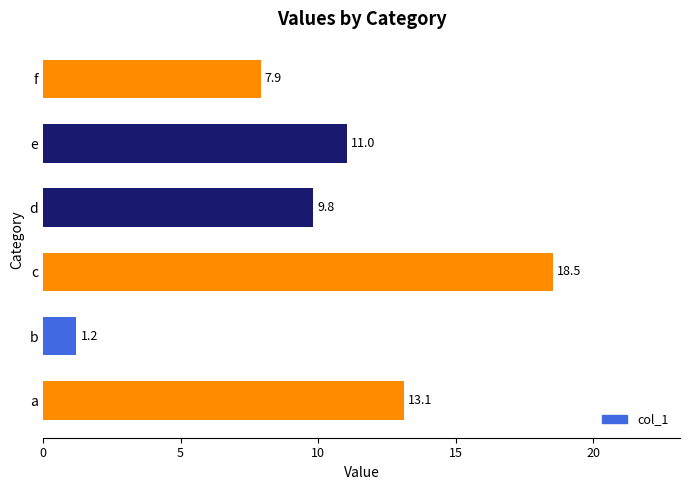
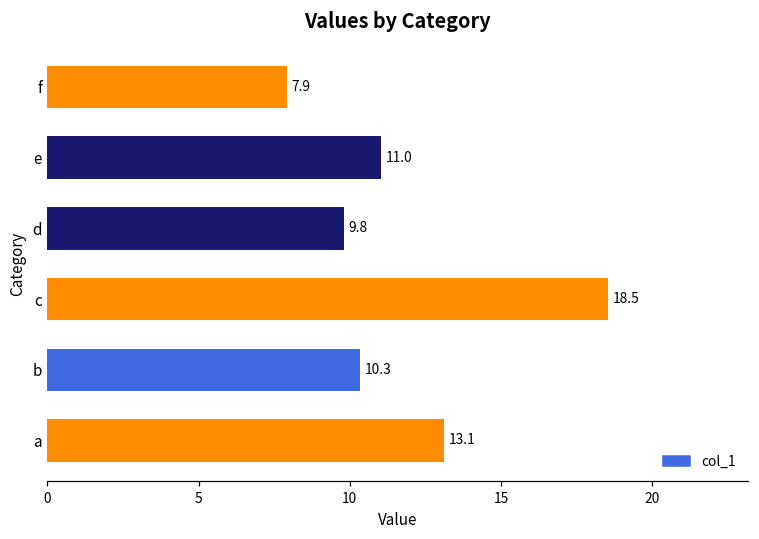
b: 1.2 -> 10.3
